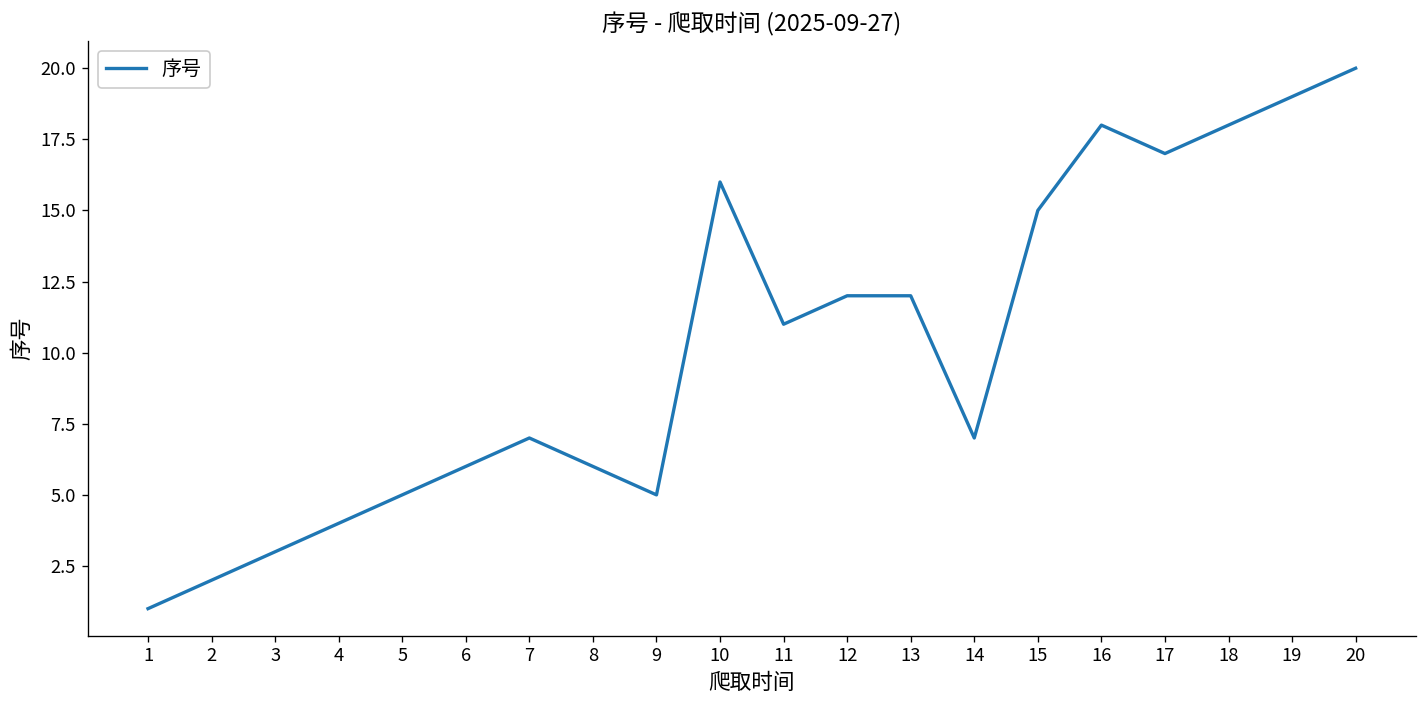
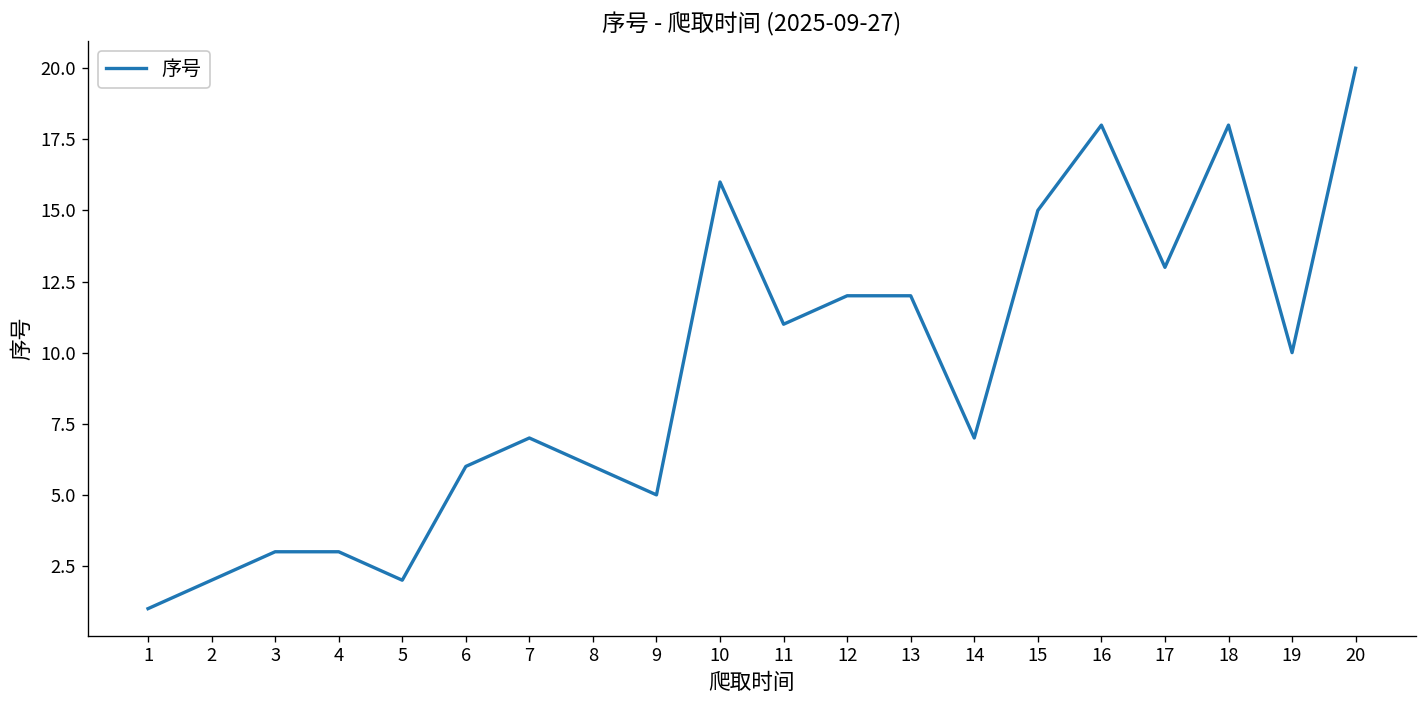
4: 4 -> 3
5: 5 -> 2
17: 17 -> 13
19: 19 -> 10
